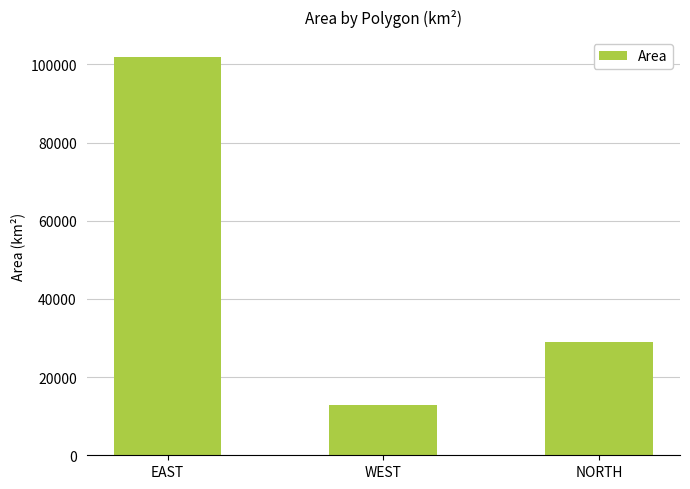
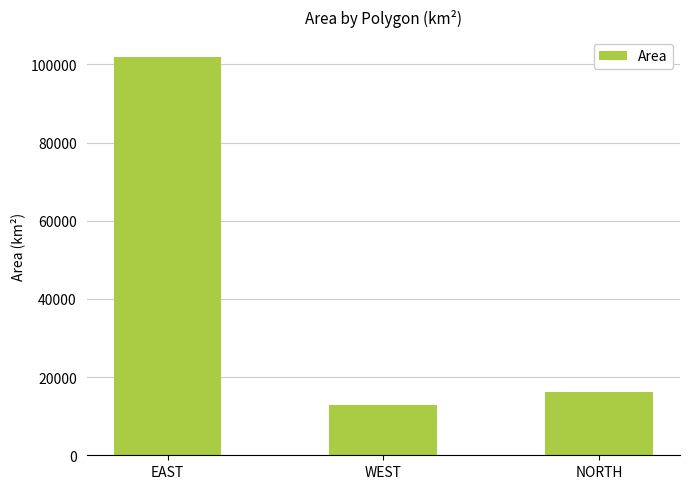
NORTH: 29000 -> 16000
